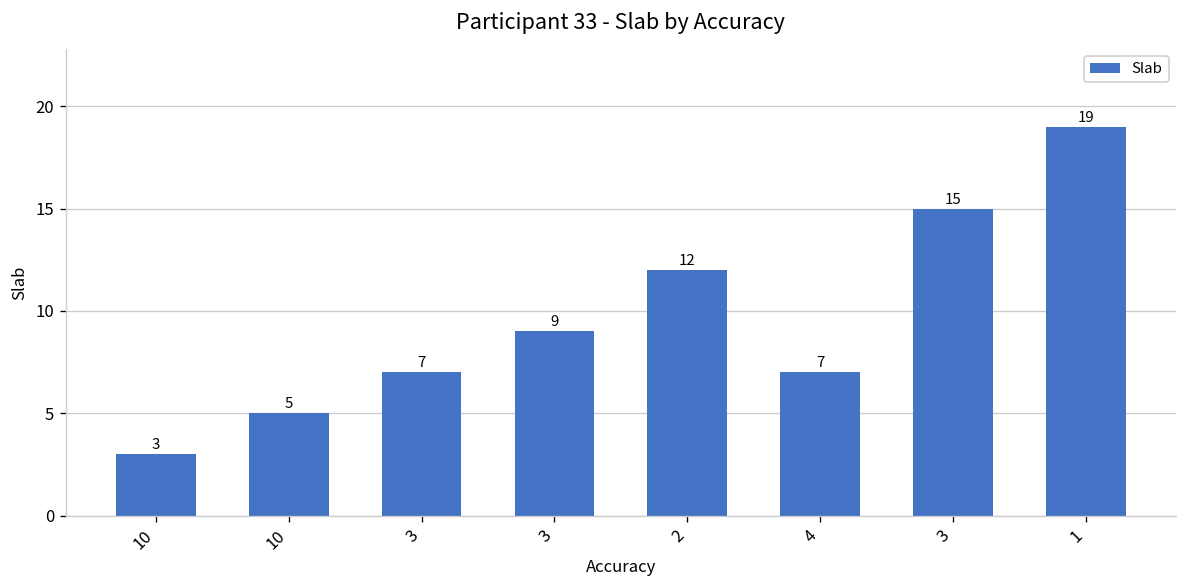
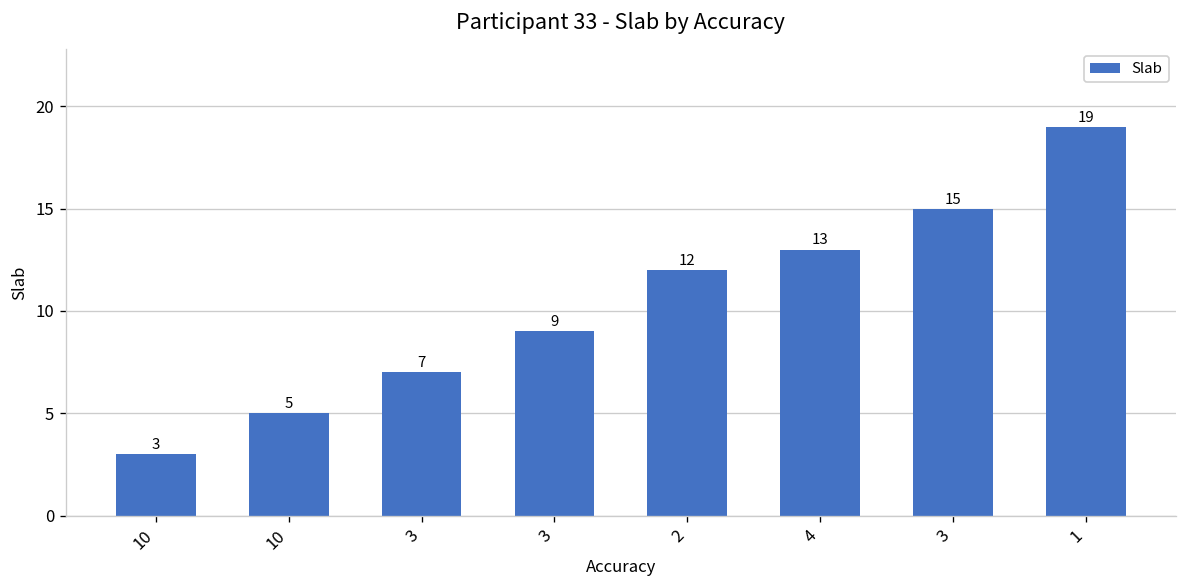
4: 7 -> 13
